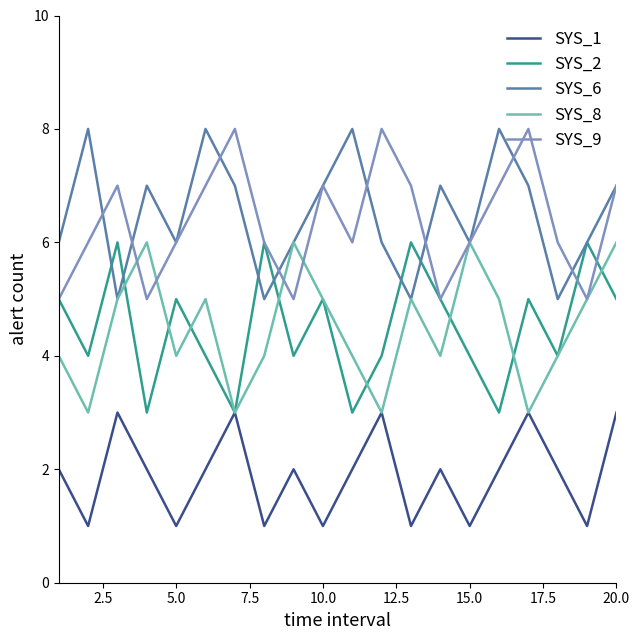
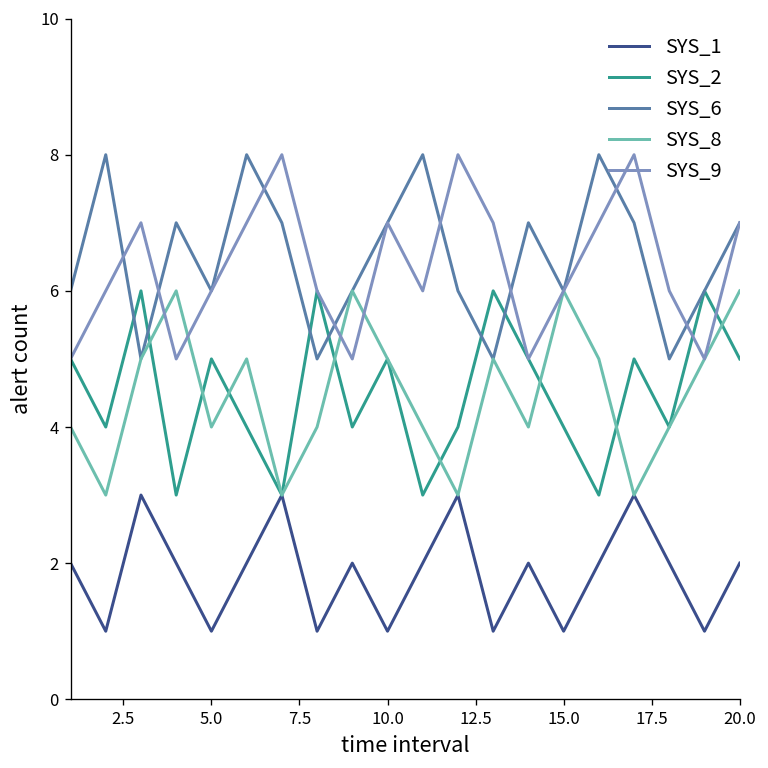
SYS_1, 20.0: 3 -> 2
